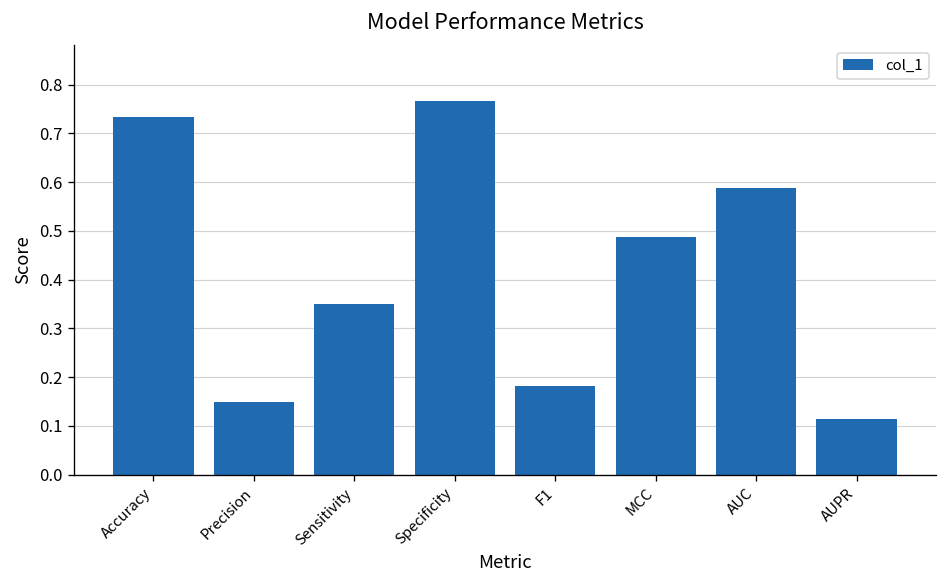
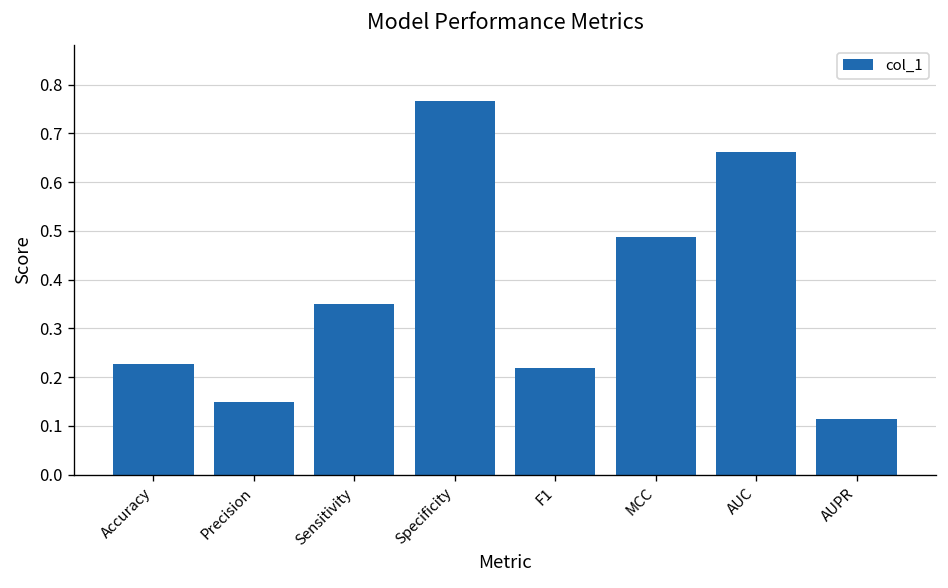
Accuracy: 0.73 -> 0.23
F1: 0.18 -> 0.22
AUC: 0.59 -> 0.66
